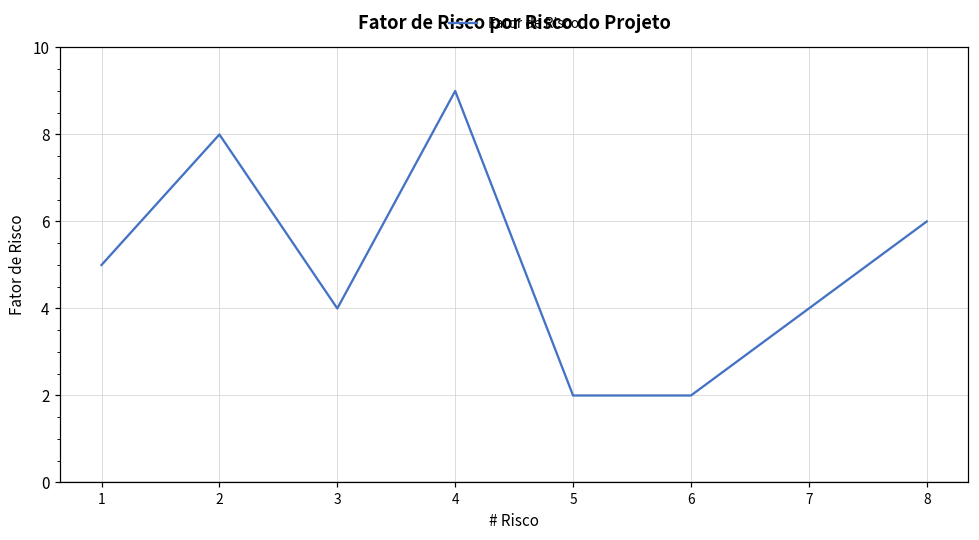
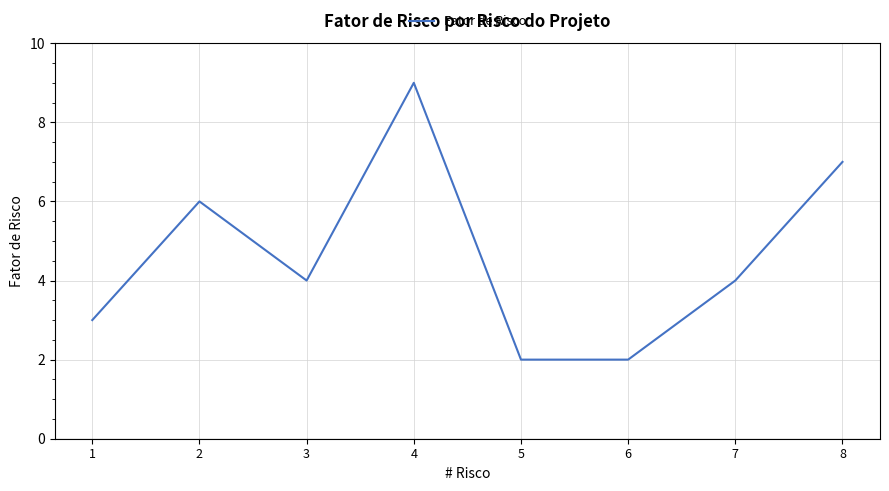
1: 5 -> 3
2: 8 -> 6
8: 6 -> 7
